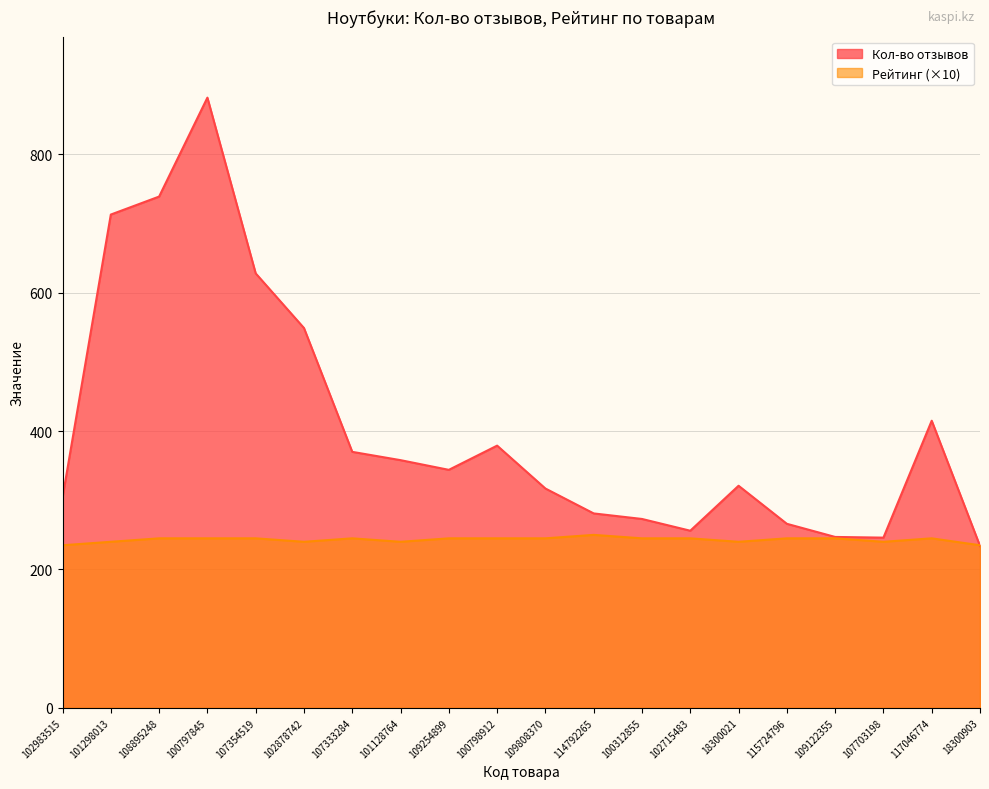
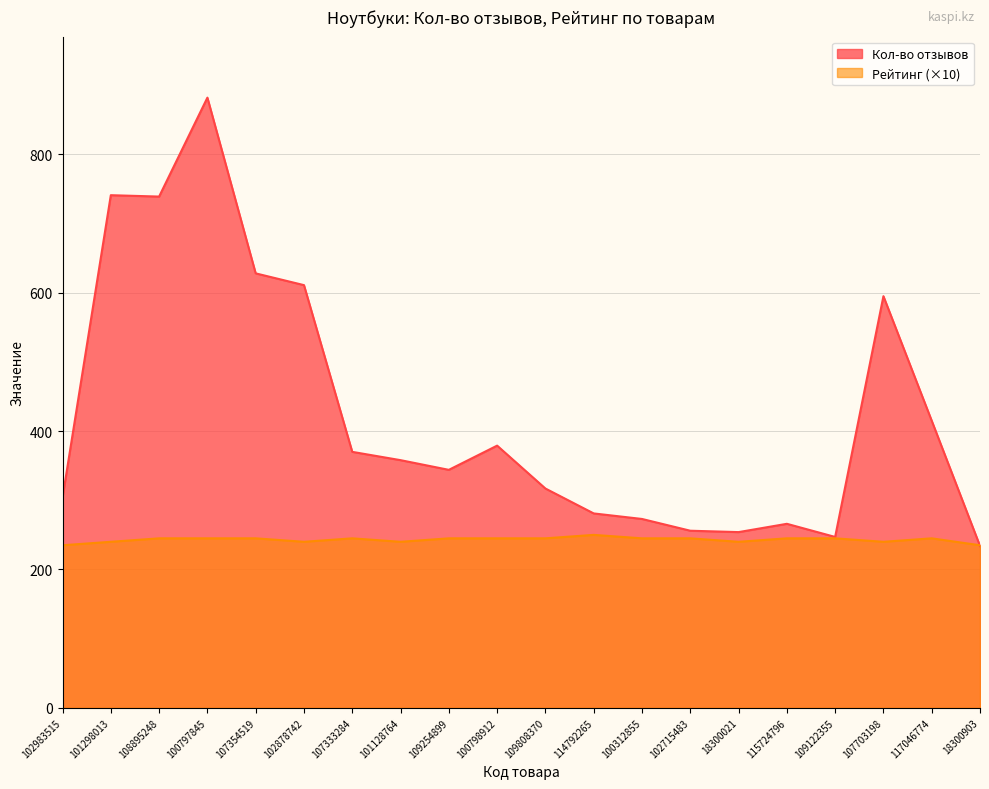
Кол-во отзывов, 101298013: 710 -> 740
Кол-во отзывов, 102878742: 550 -> 610
Кол-во отзывов, 18300021: 320 -> 250
Кол-во отзывов, 107703198: 250 -> 600
